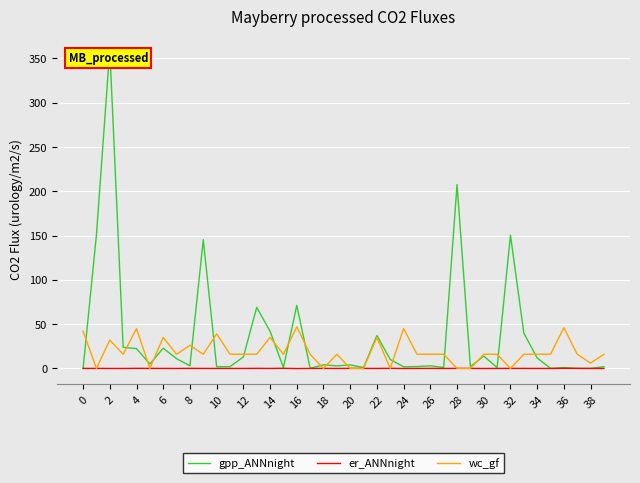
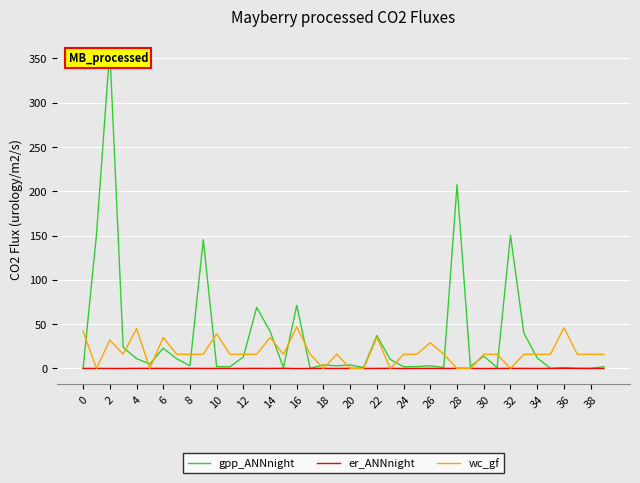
gpp_ANNnight, 4: 20 -> 10
wc_gf, 8: 30 -> 20
wc_gf, 24: 50 -> 20
wc_gf, 26: 20 -> 30
wc_gf, 38: 10 -> 20
